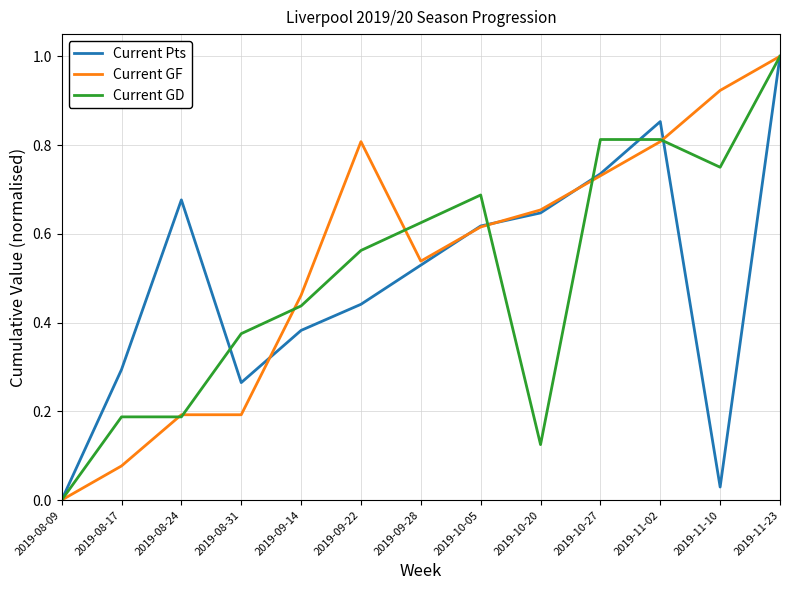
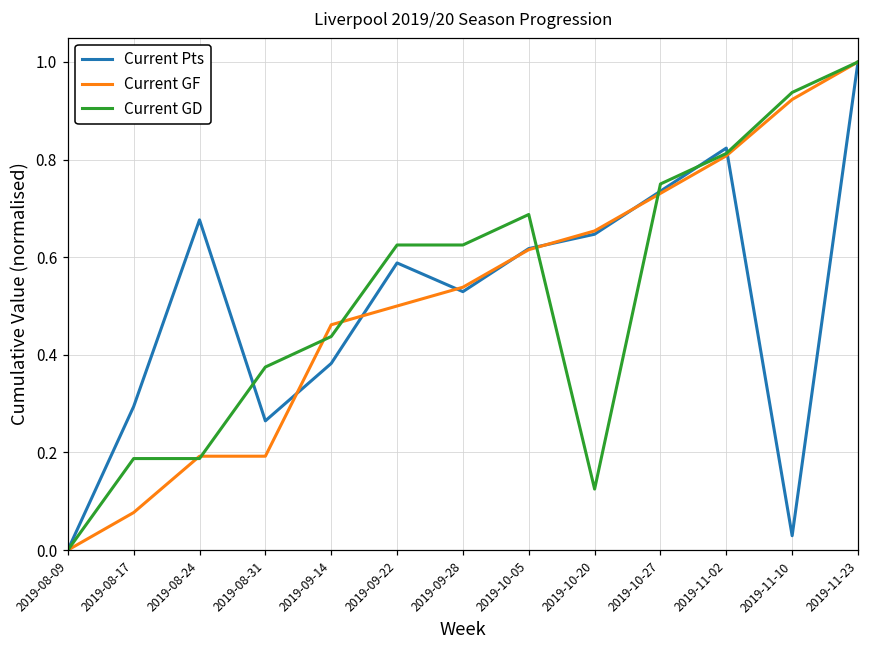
Current Pts, 2019-09-22: 0.44 -> 0.59
Current GF, 2019-09-22: 0.81 -> 0.50
Current GD, 2019-09-22: 0.56 -> 0.63
Current GD, 2019-10-27: 0.81 -> 0.75
Current Pts, 2019-11-02: 0.85 -> 0.82
Current GD, 2019-11-10: 0.75 -> 0.94
